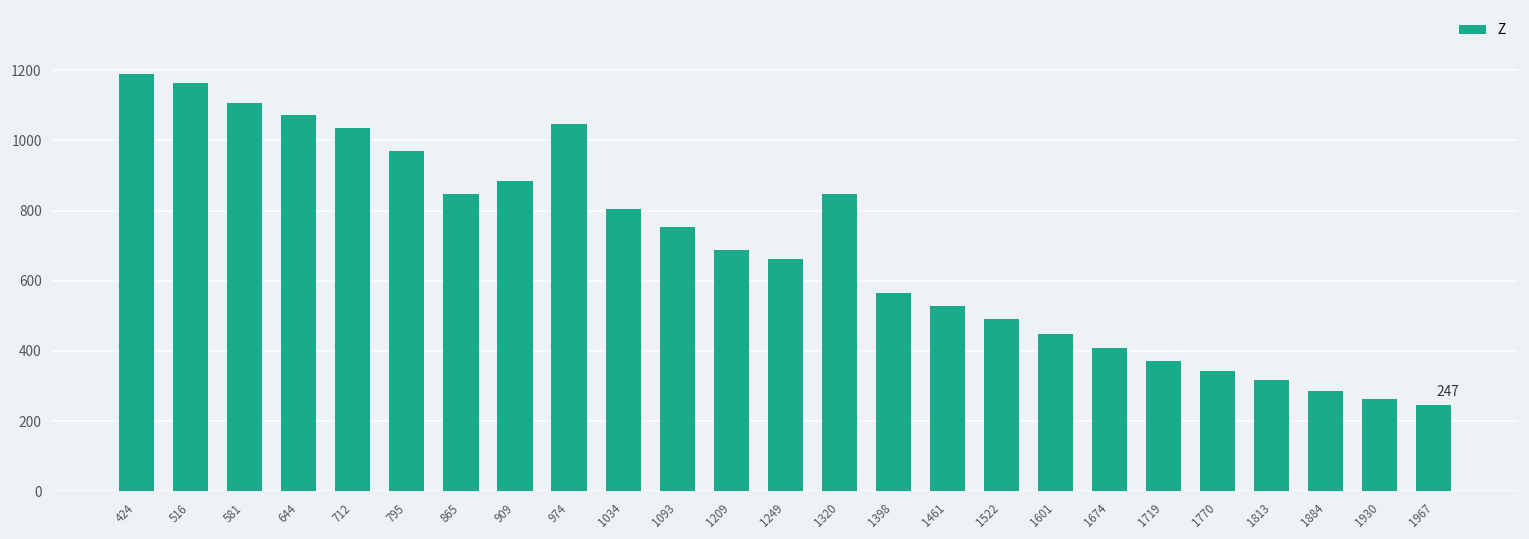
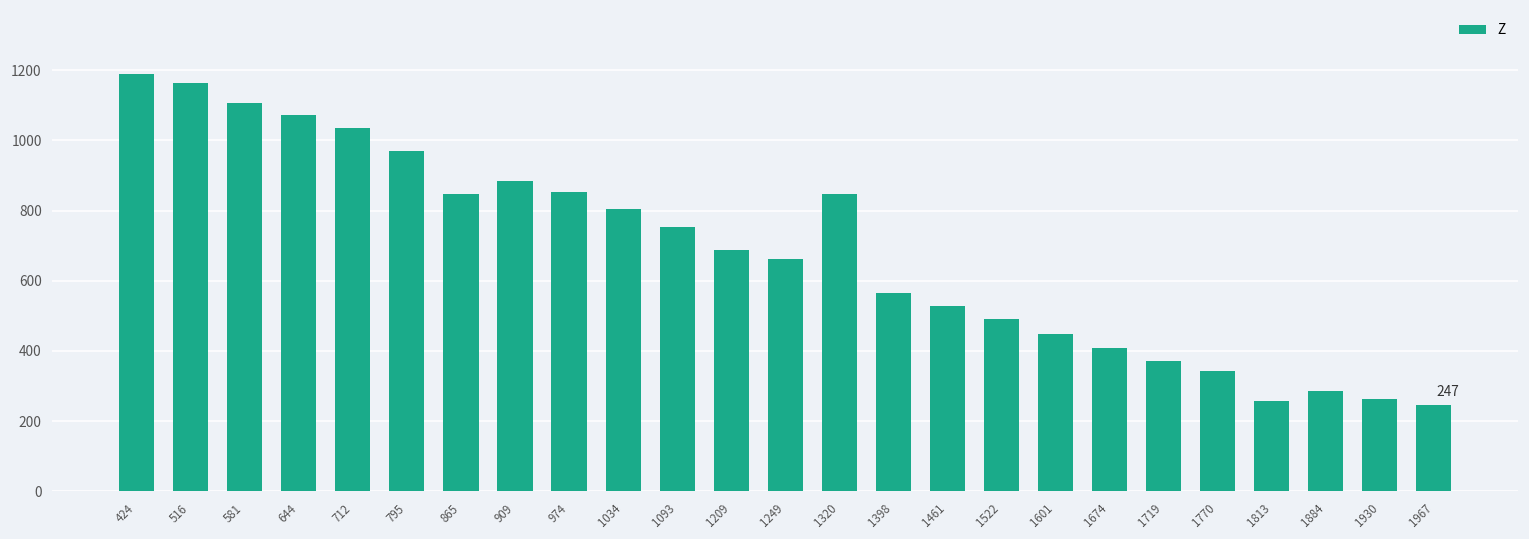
974: 1050 -> 850
1813: 320 -> 260
